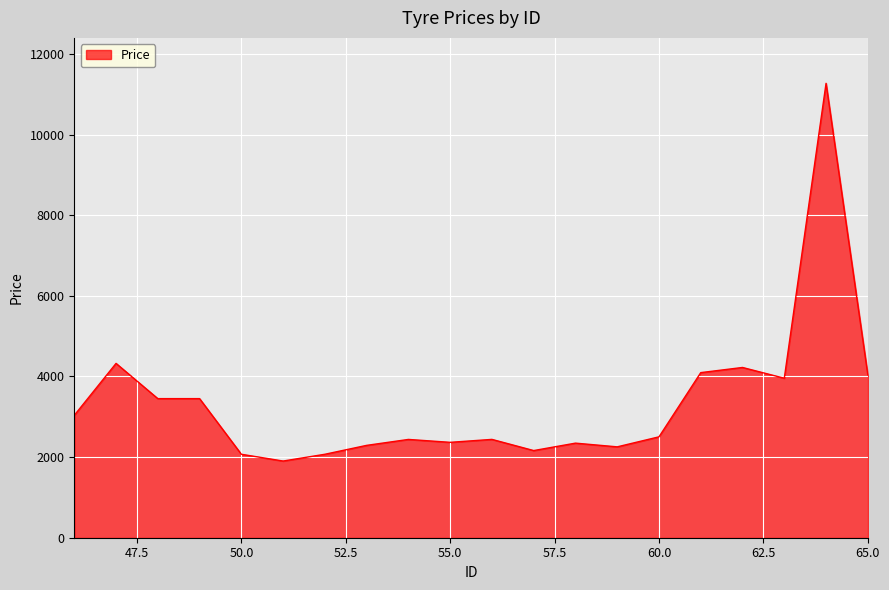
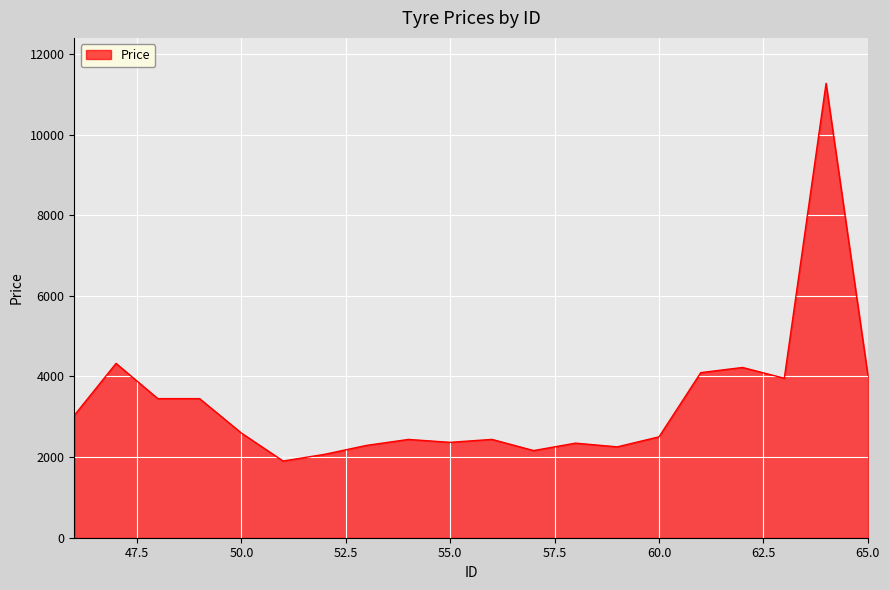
50.0: 2100 -> 2600
